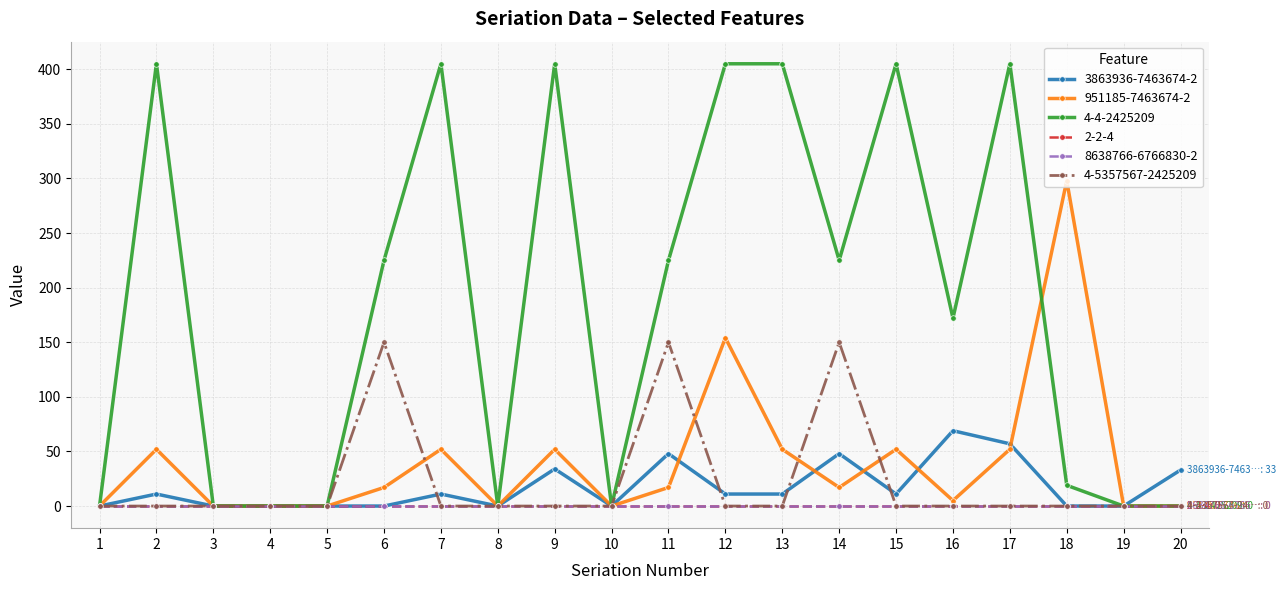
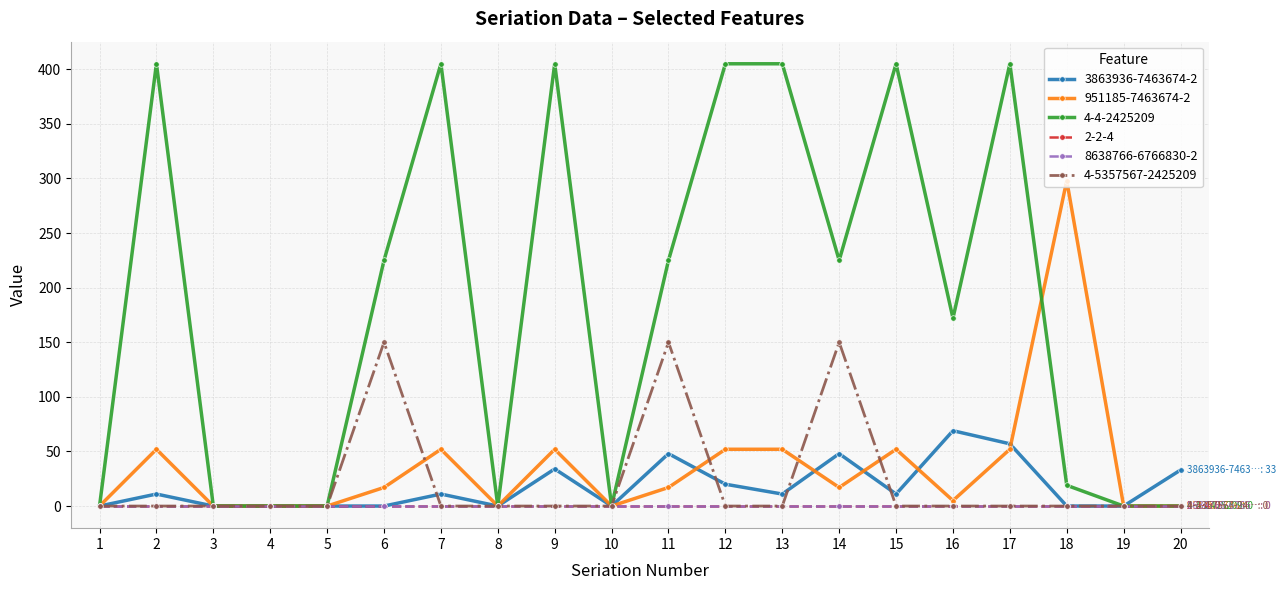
3863936-7463674-2, 12: 11 -> 20
951185-7463674-2, 12: 154 -> 52
